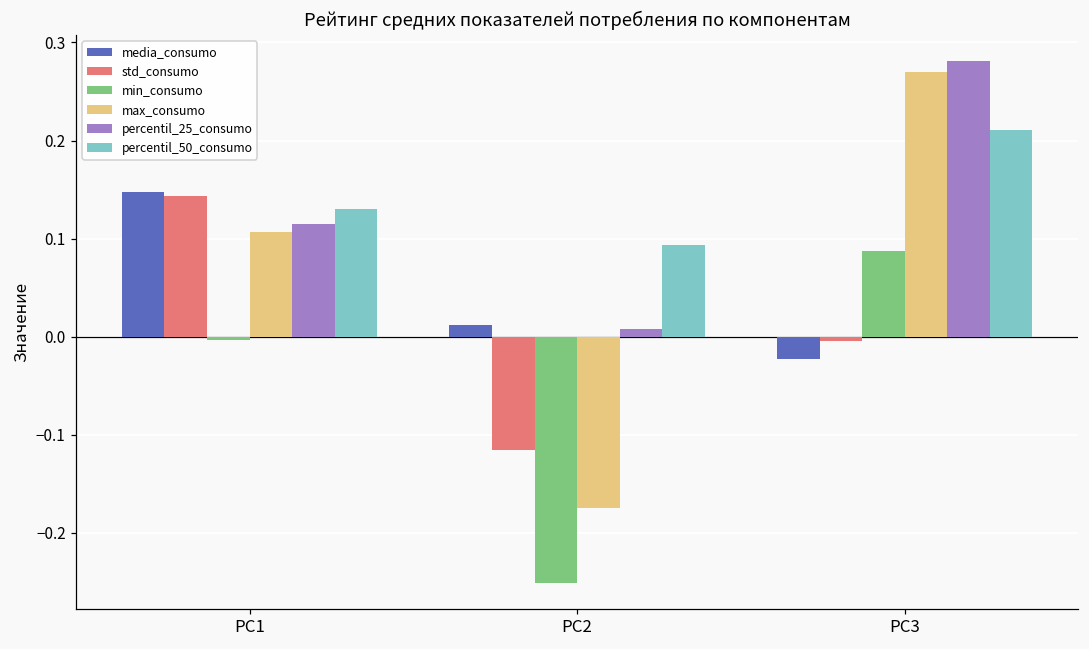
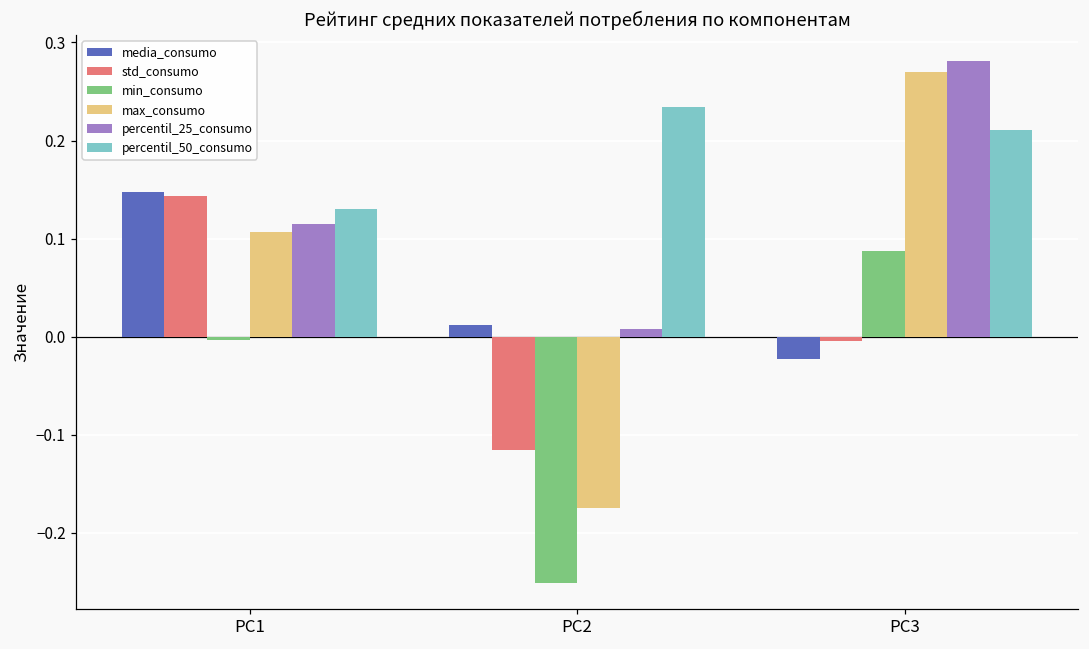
percentil_50_consumo, PC2: 0.09 -> 0.23
